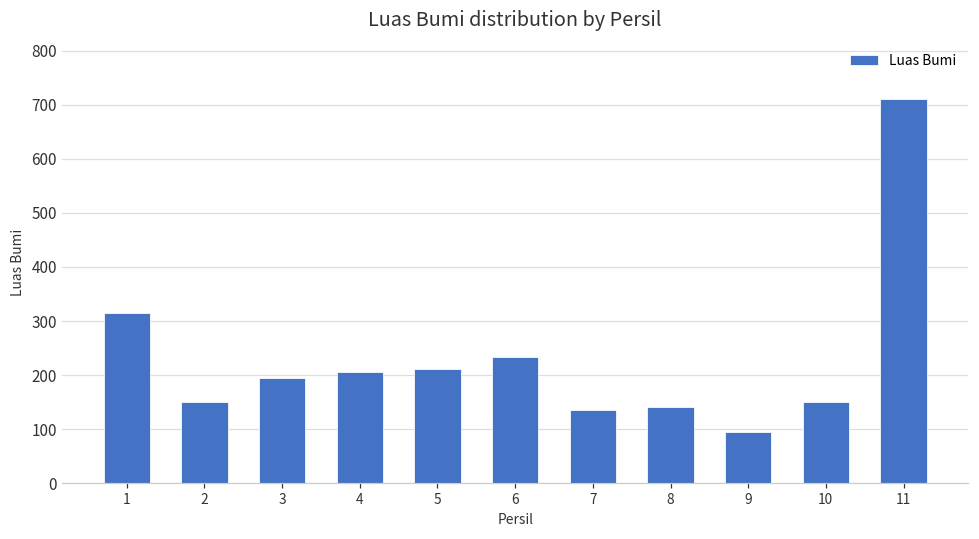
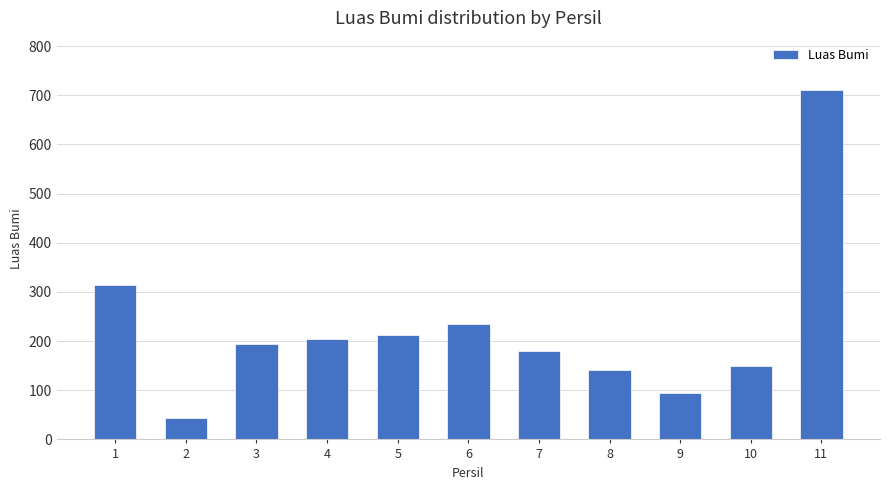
2: 150 -> 40
7: 140 -> 180
